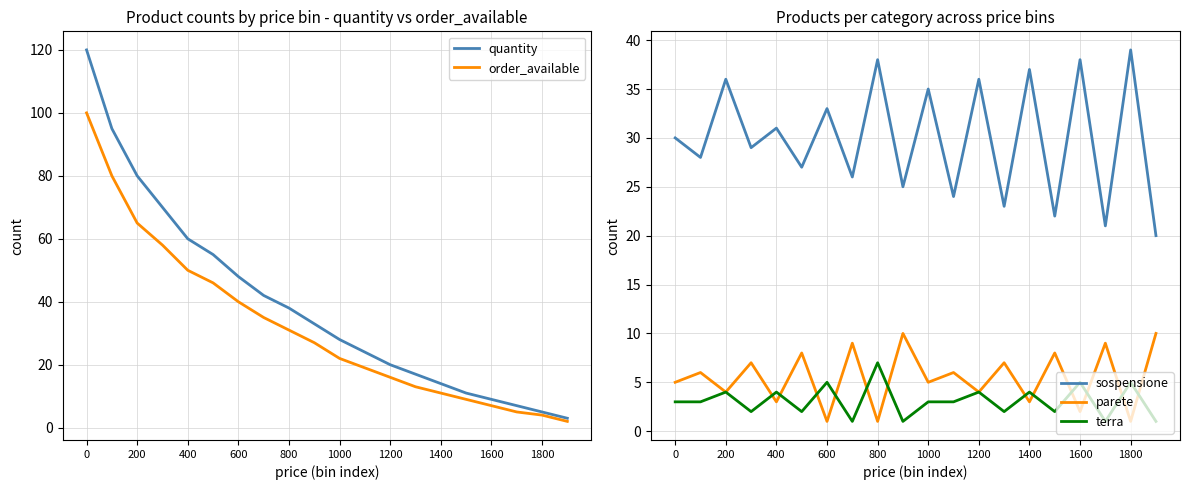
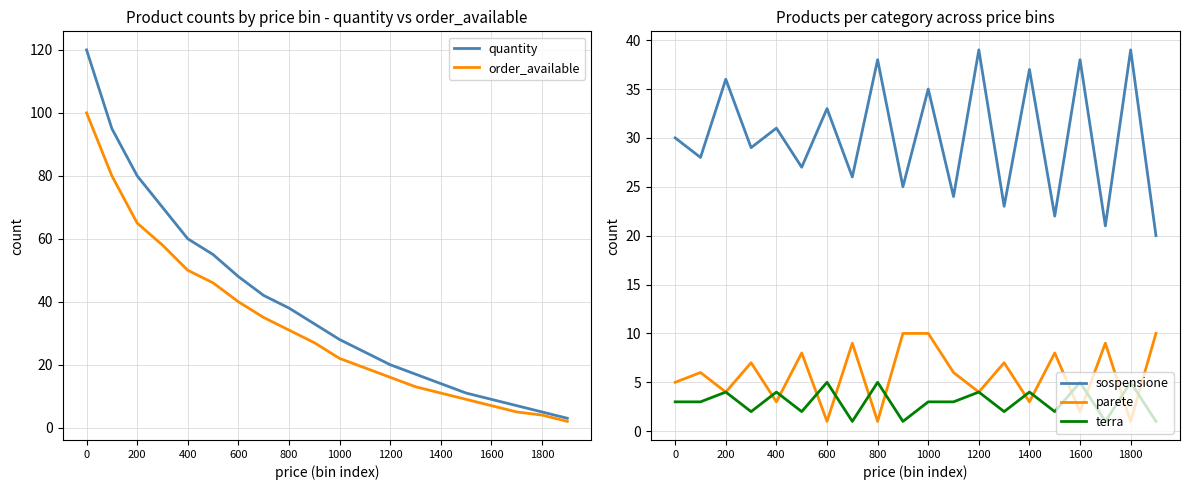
Products per category across price bins, terra, 800: 7 -> 5
Products per category across price bins, parete, 1000: 5 -> 10
Products per category across price bins, sospensione, 1200: 36 -> 39
